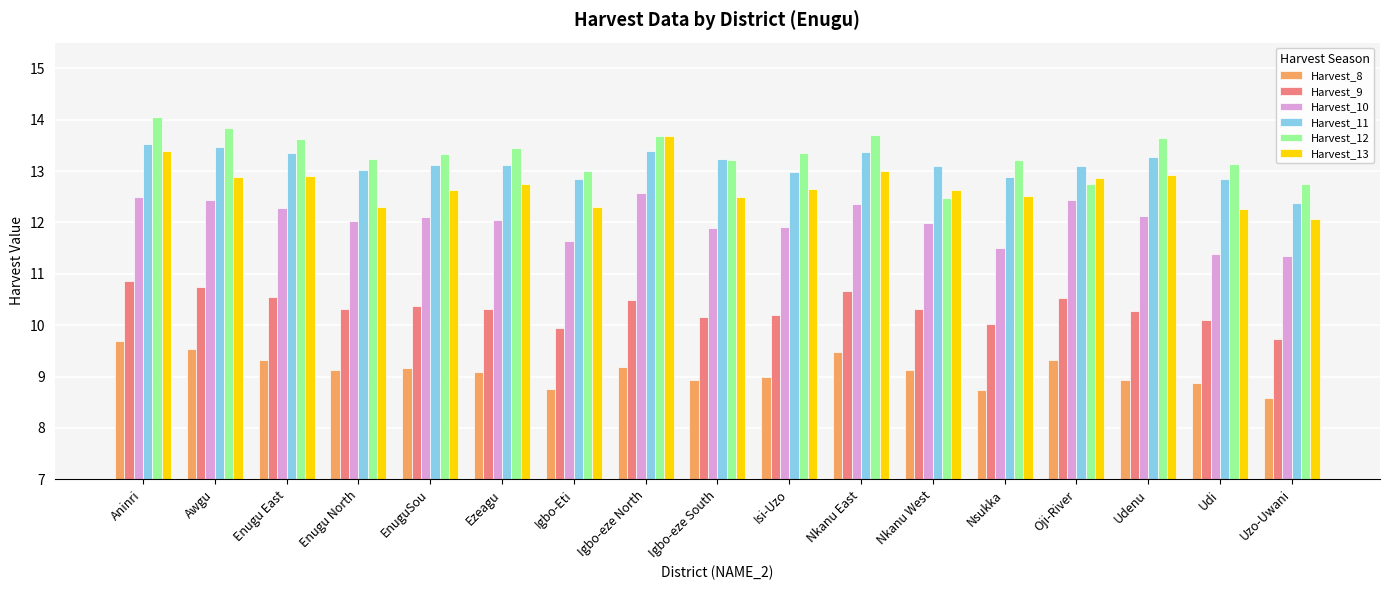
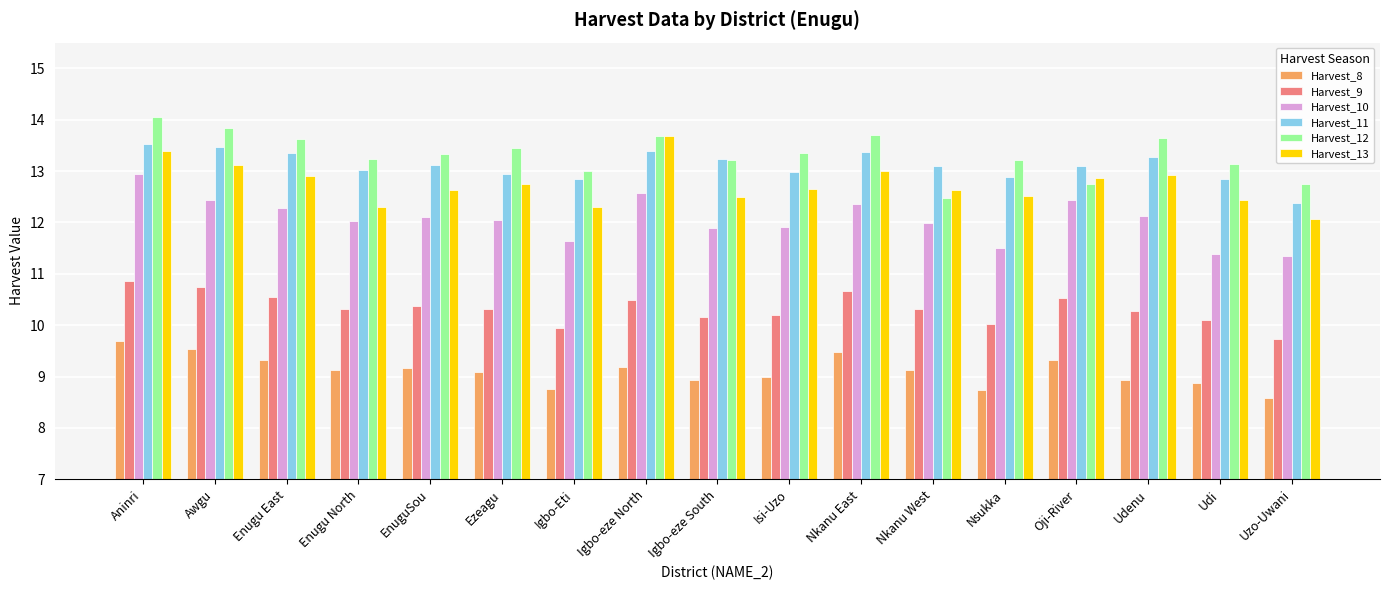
Harvest_10, Aninri: 12.5 -> 12.9
Harvest_13, Awgu: 12.9 -> 13.1
Harvest_11, Ezeagu: 13.1 -> 12.9
Harvest_13, Udi: 12.3 -> 12.4
